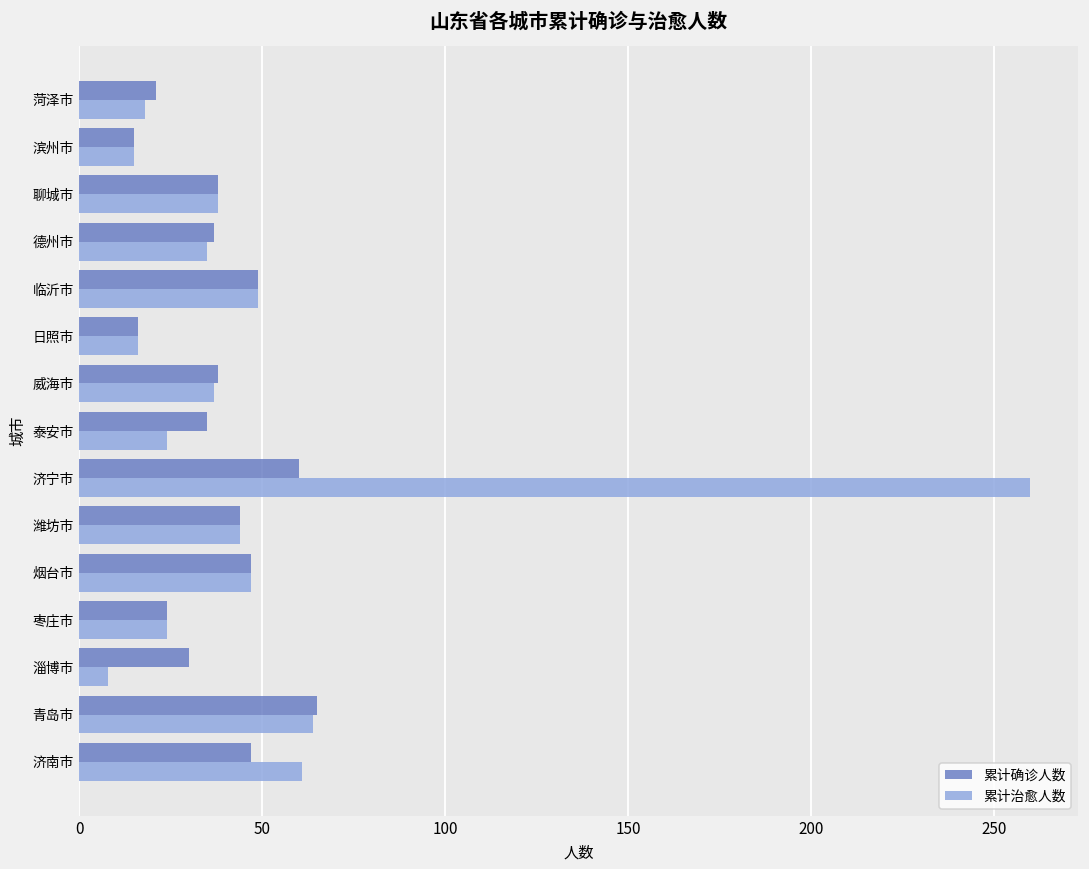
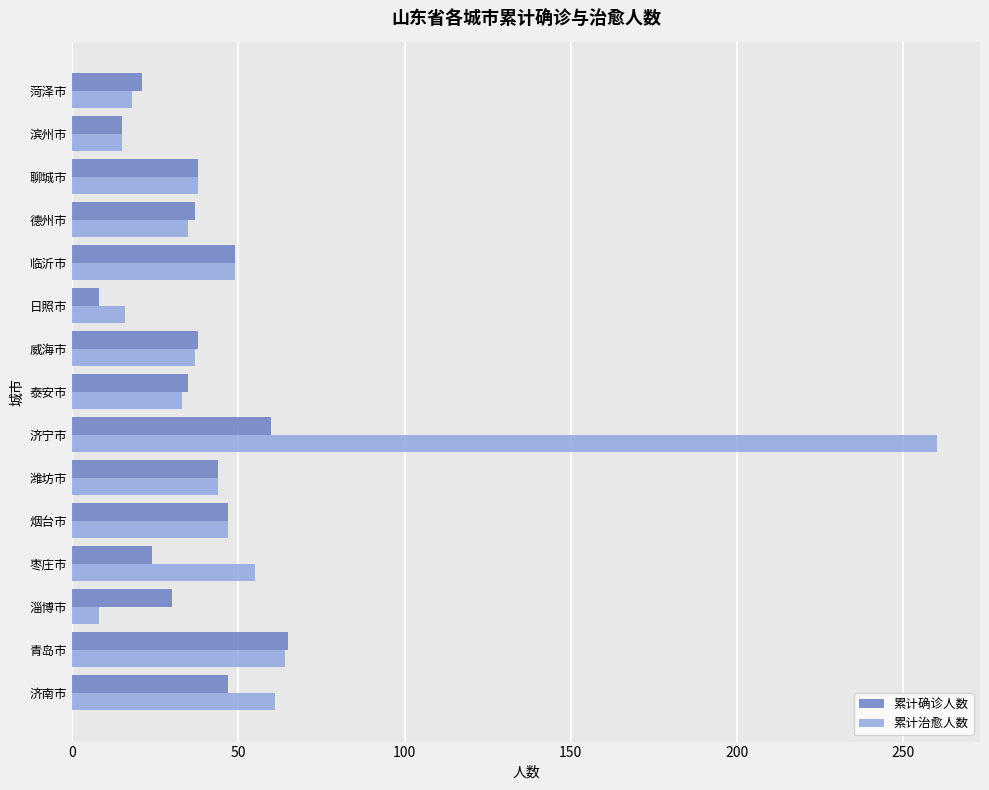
累计确诊人数, 日照市: 16 -> 8
累计治愈人数, 泰安市: 24 -> 33
累计治愈人数, 枣庄市: 24 -> 55
